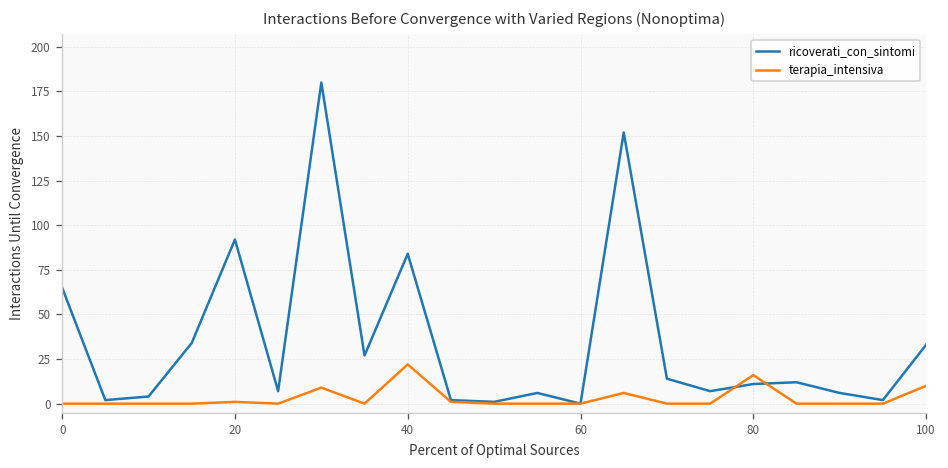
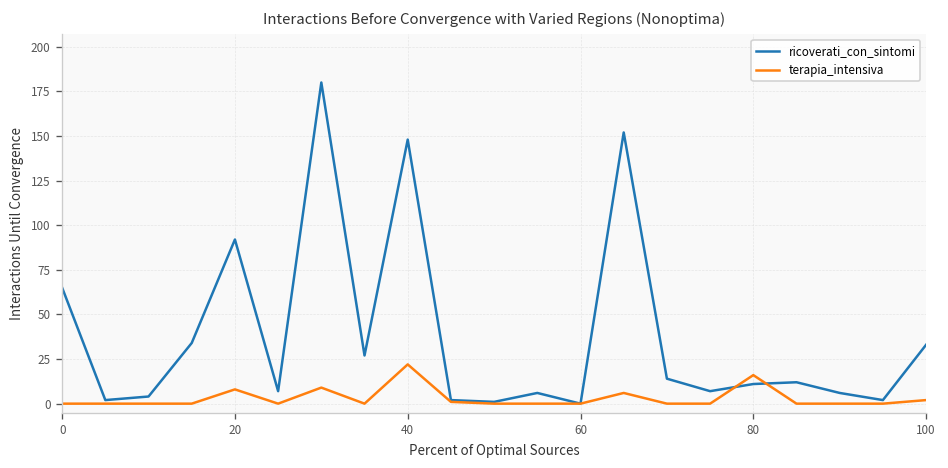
terapia_intensiva, 20: 1 -> 8
ricoverati_con_sintomi, 40: 84 -> 148
terapia_intensiva, 100: 10 -> 2
